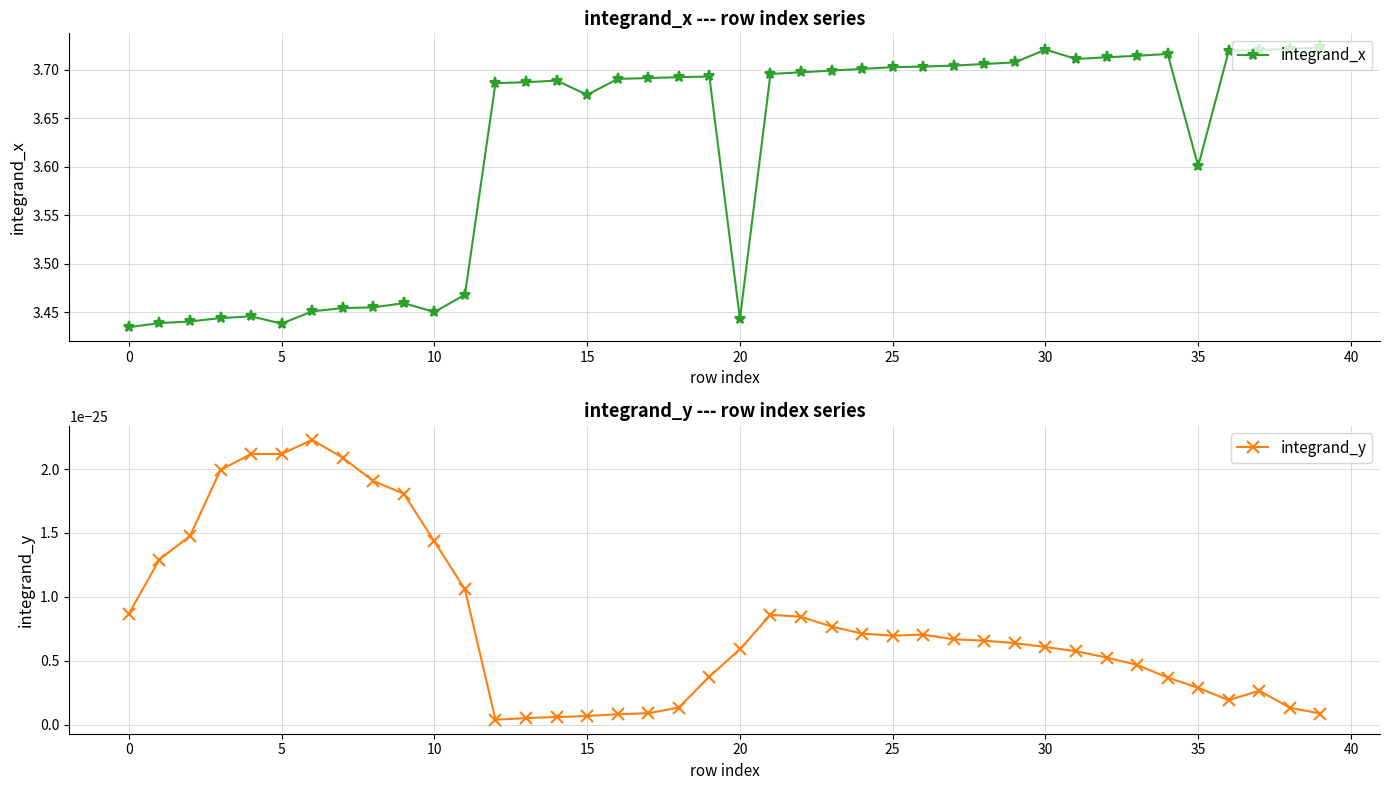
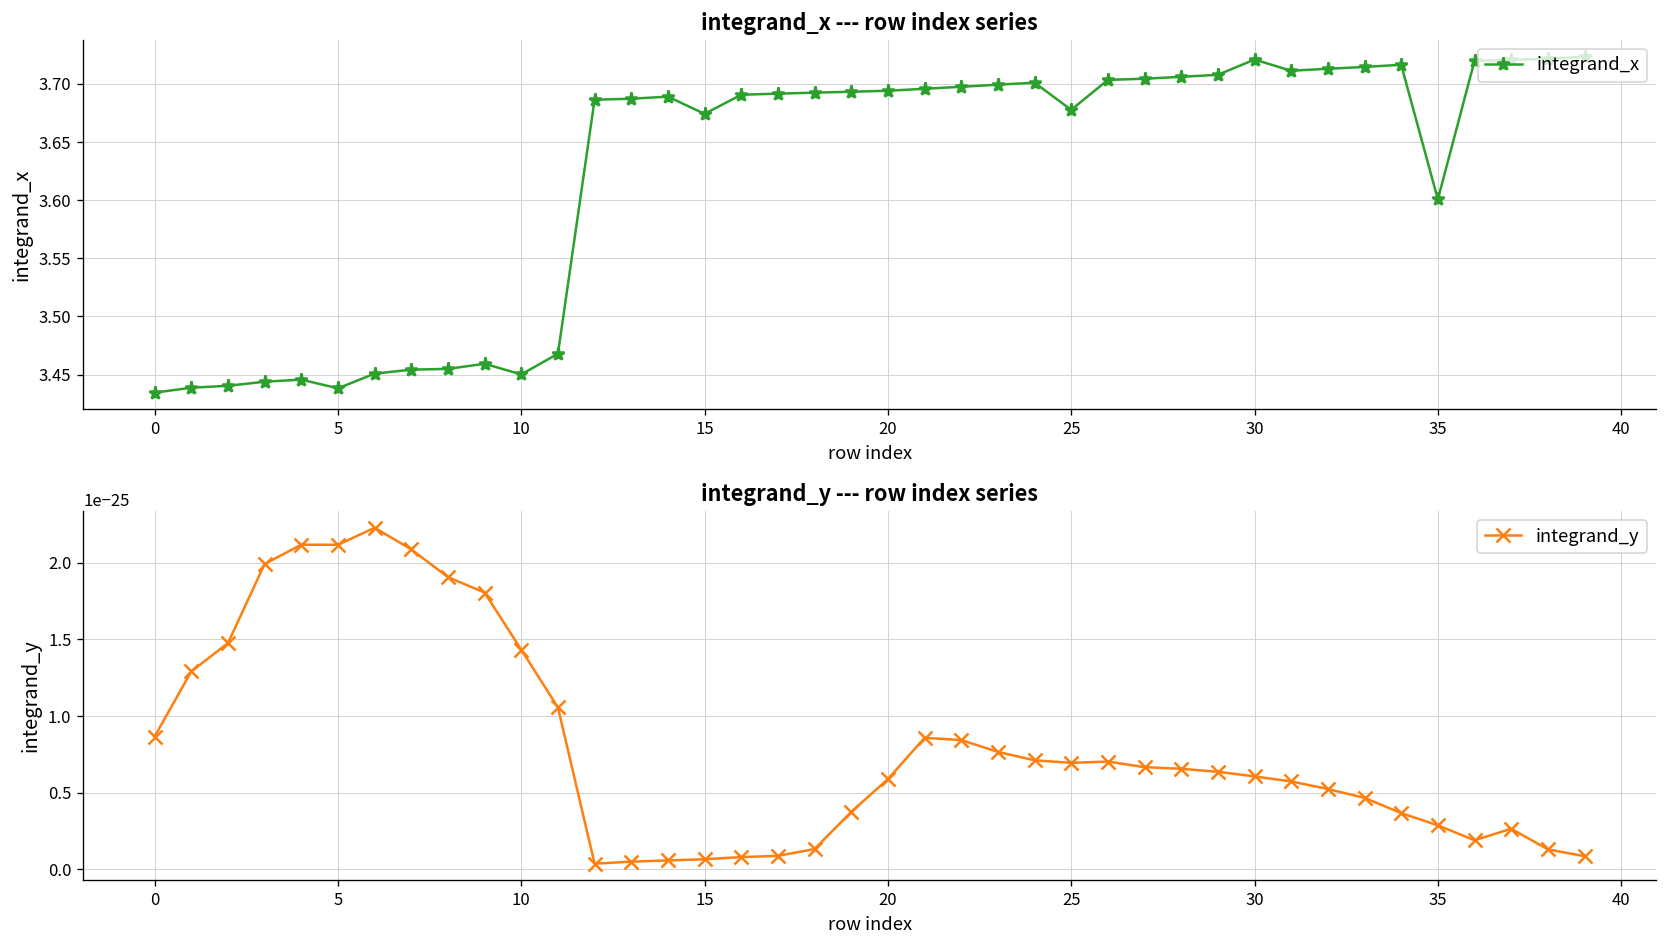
integrand_x --- row index series, 20: 3.44 -> 3.69
integrand_x --- row index series, 25: 3.70 -> 3.68
